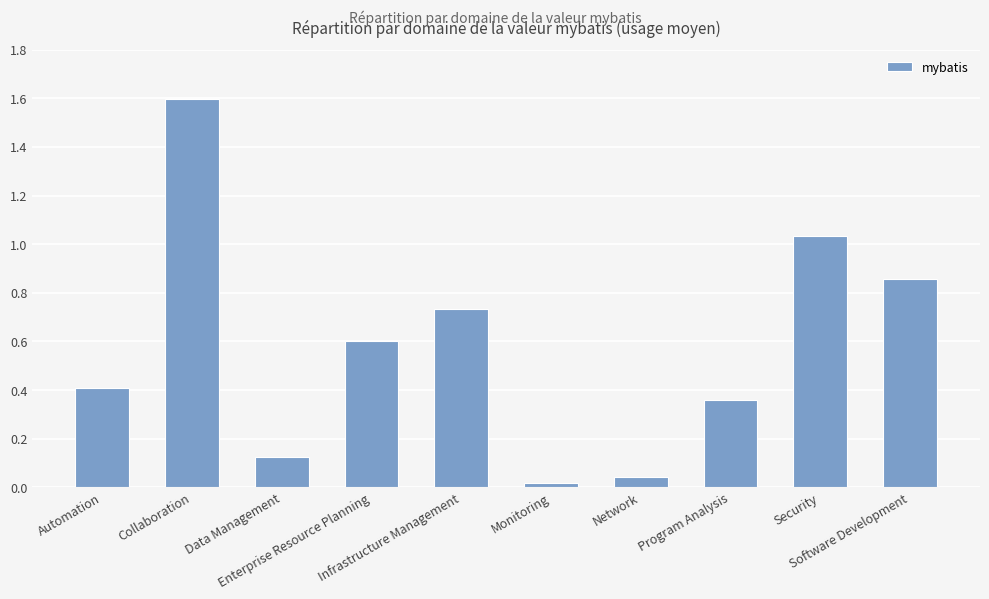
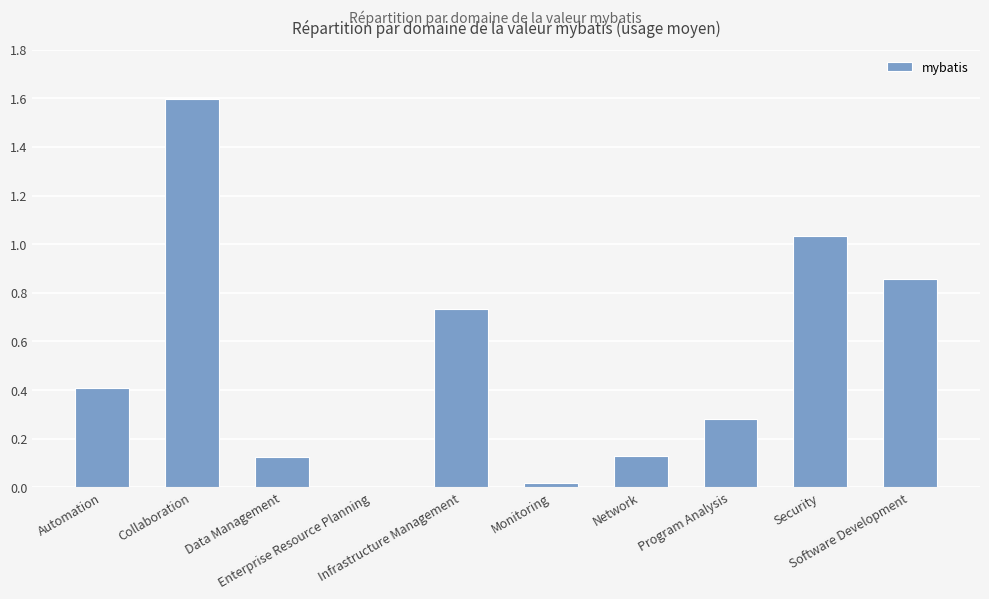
Enterprise Resource Planning: 0.6 -> 0.0
Network: 0.04 -> 0.13
Program Analysis: 0.36 -> 0.28
